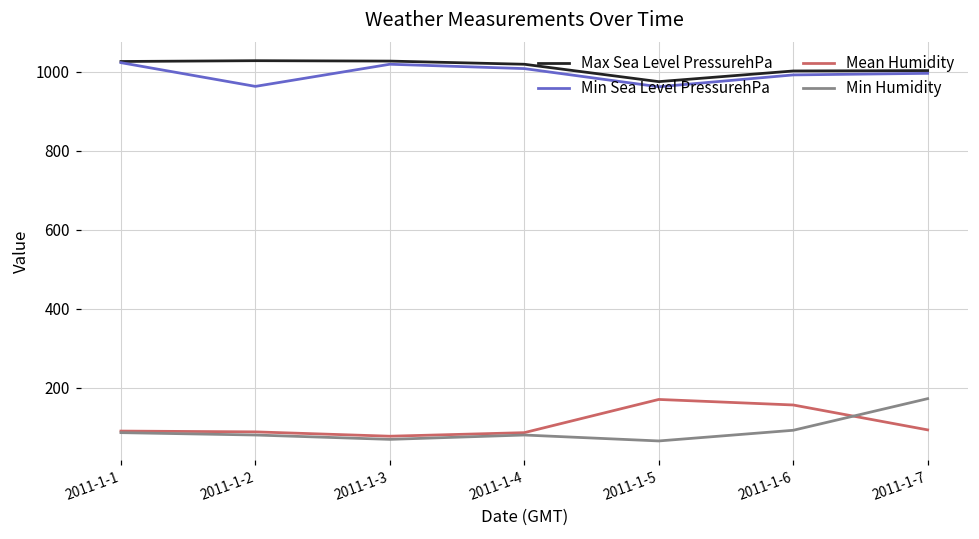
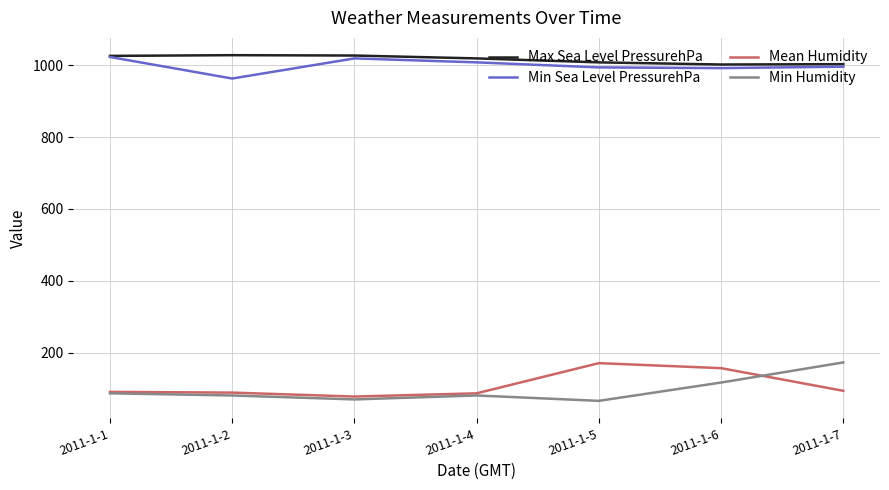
Max Sea Level PressurehPa, 2011-1-5: 980 -> 1010
Min Sea Level PressurehPa, 2011-1-5: 960 -> 990
Min Humidity, 2011-1-6: 90 -> 120
